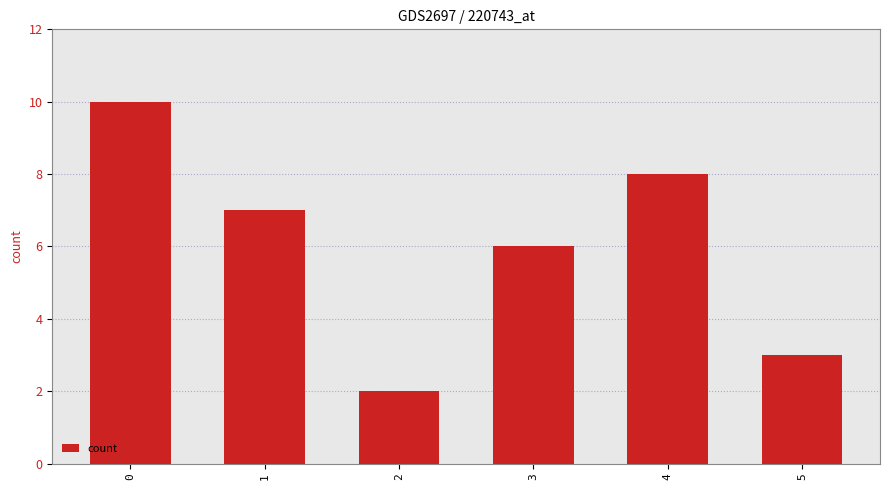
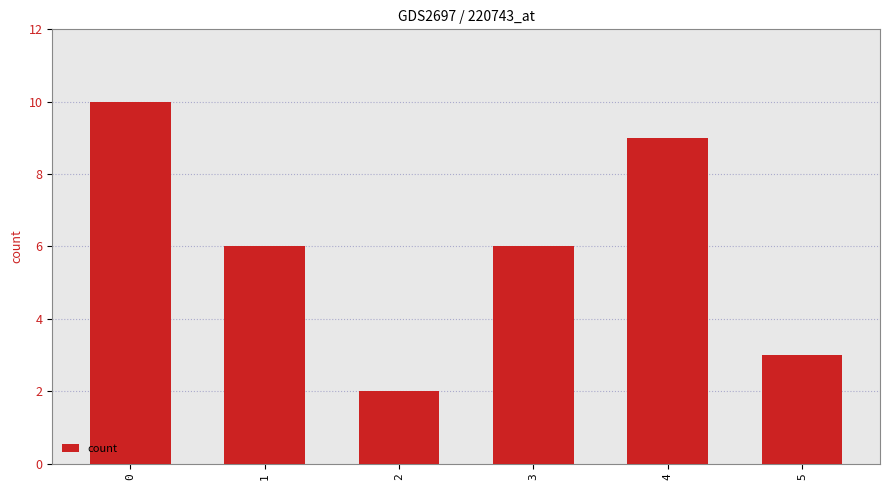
1: 7 -> 6
4: 8 -> 9
